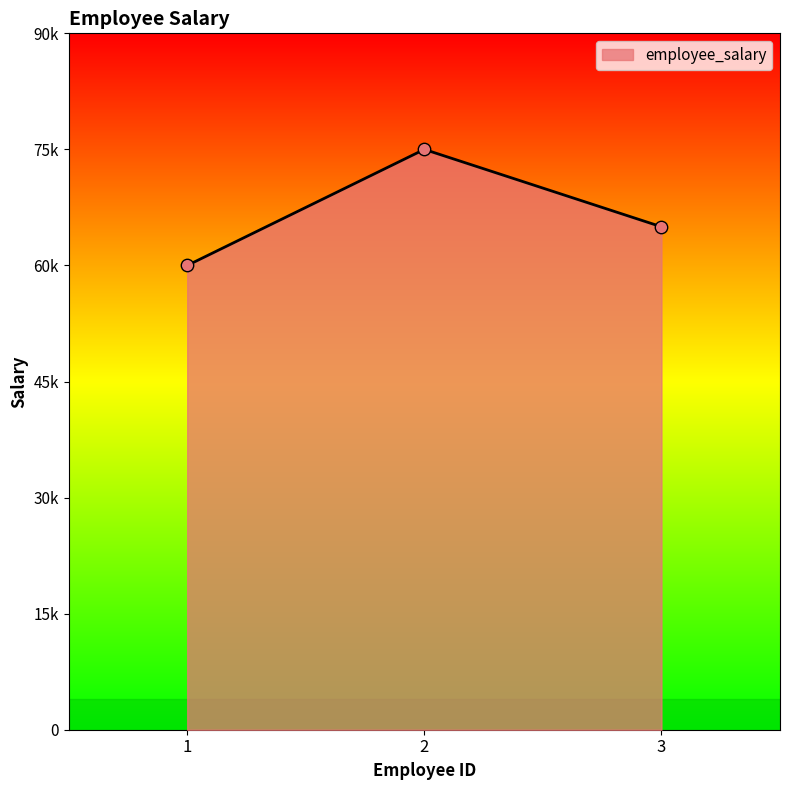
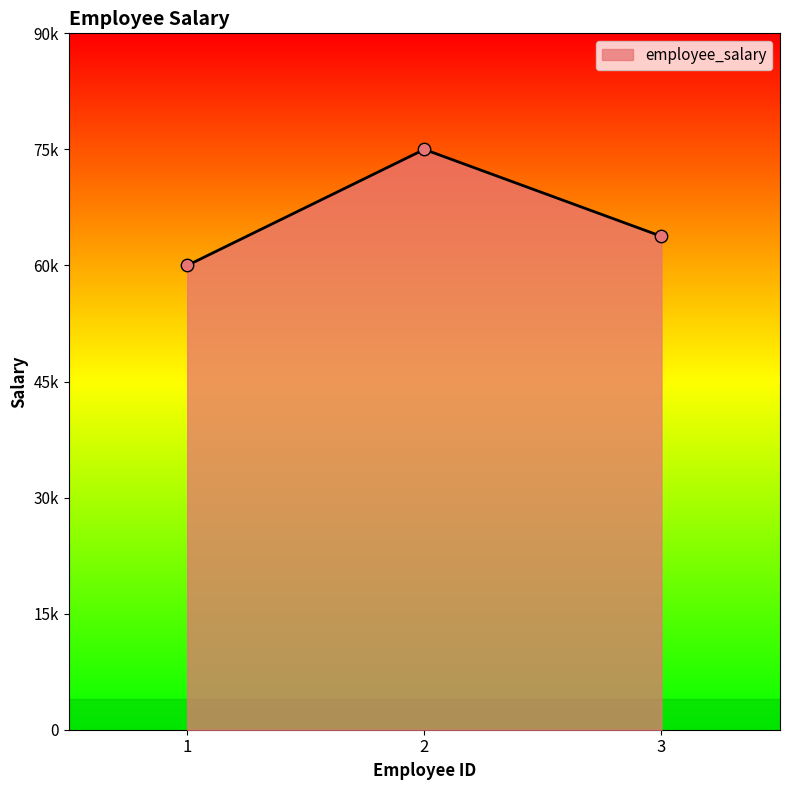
3: 65000 -> 64000
